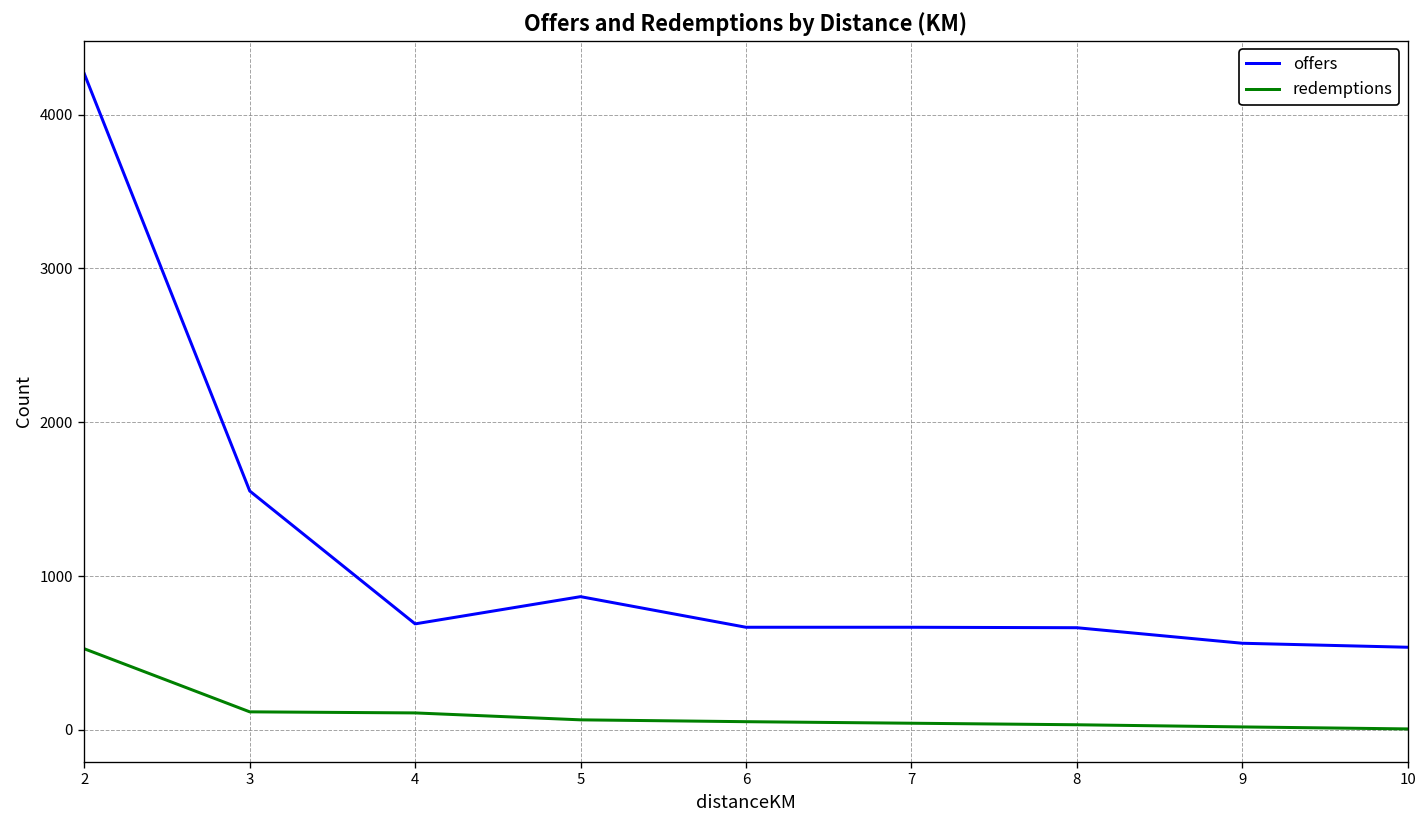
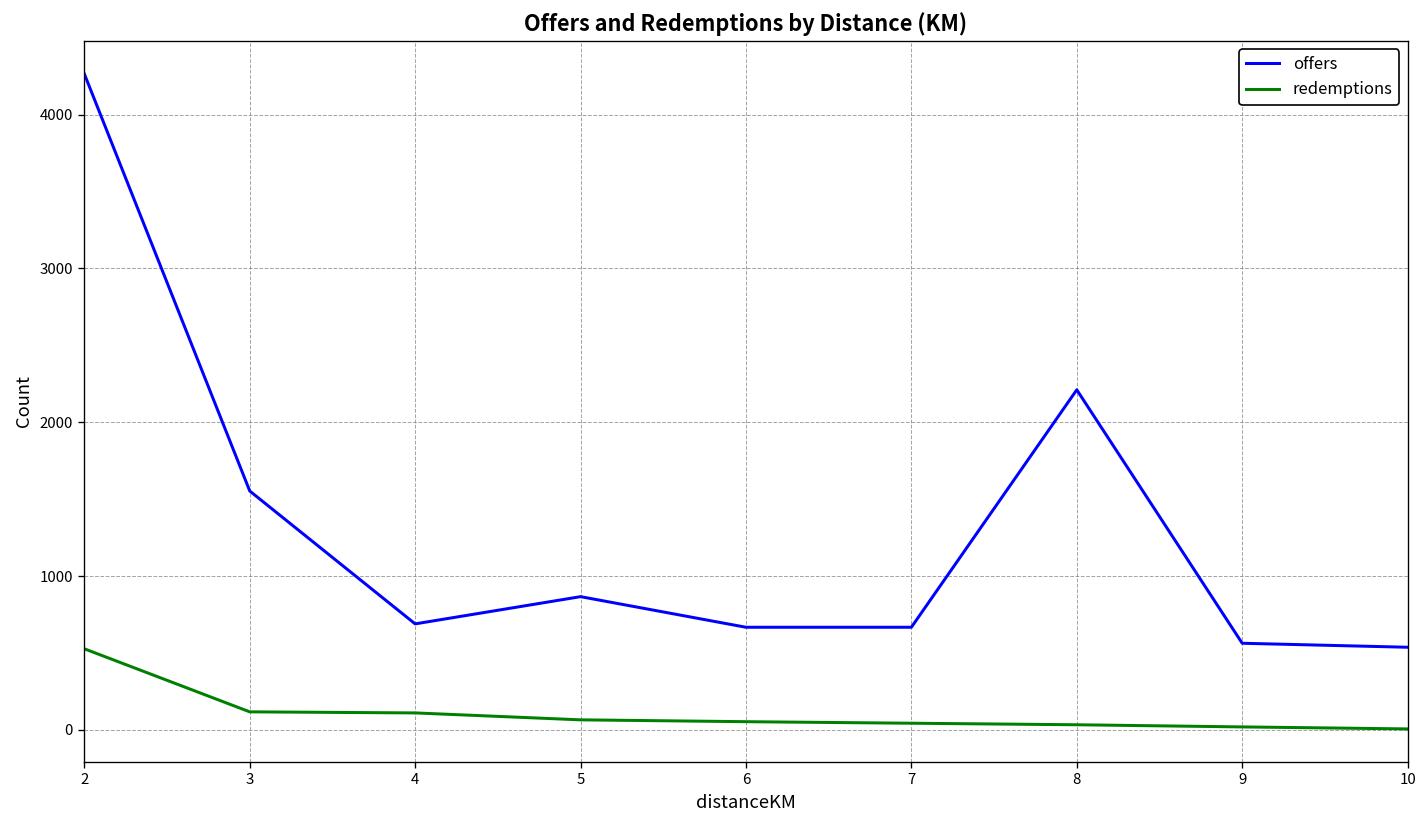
offers, 8: 660 -> 2210
